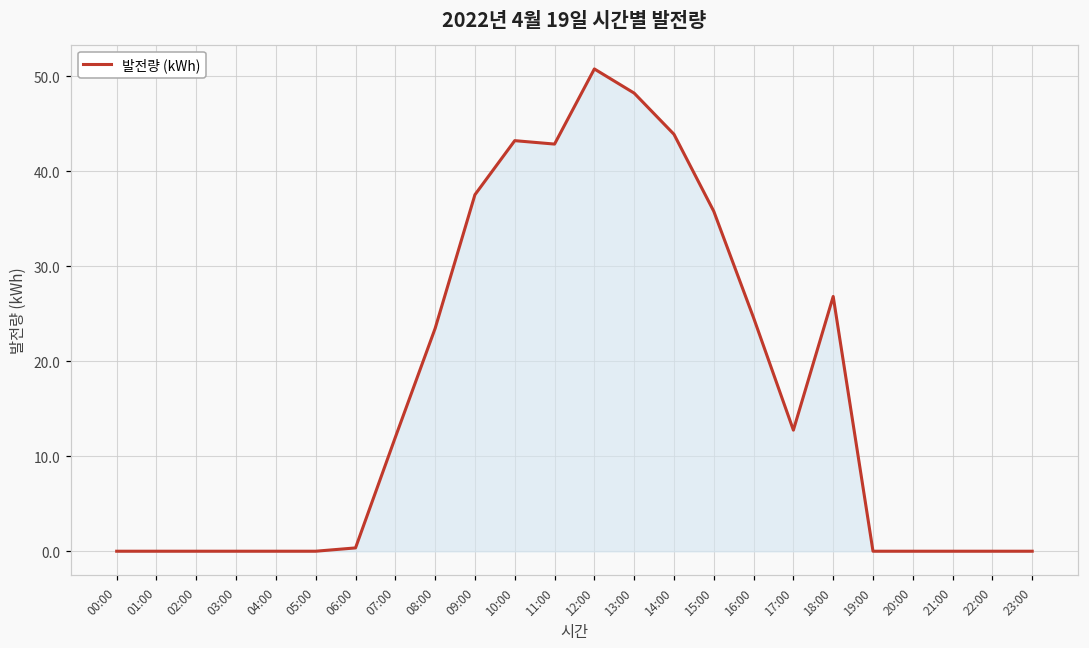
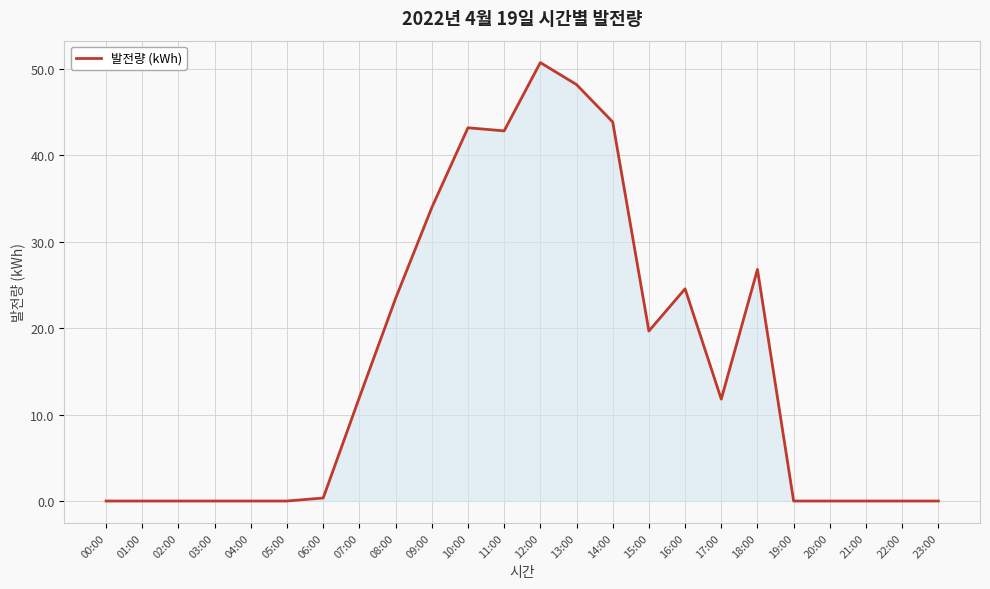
09:00: 38 -> 34
15:00: 36 -> 20
17:00: 13 -> 12
